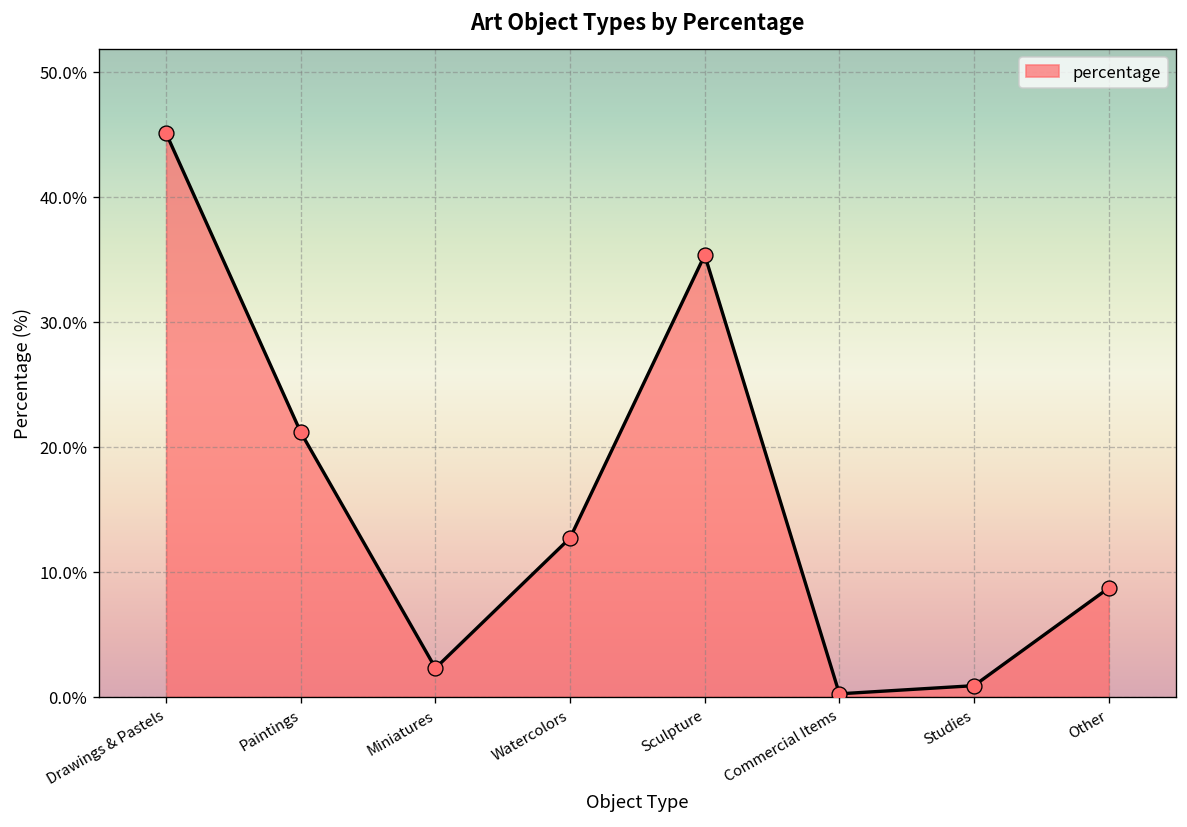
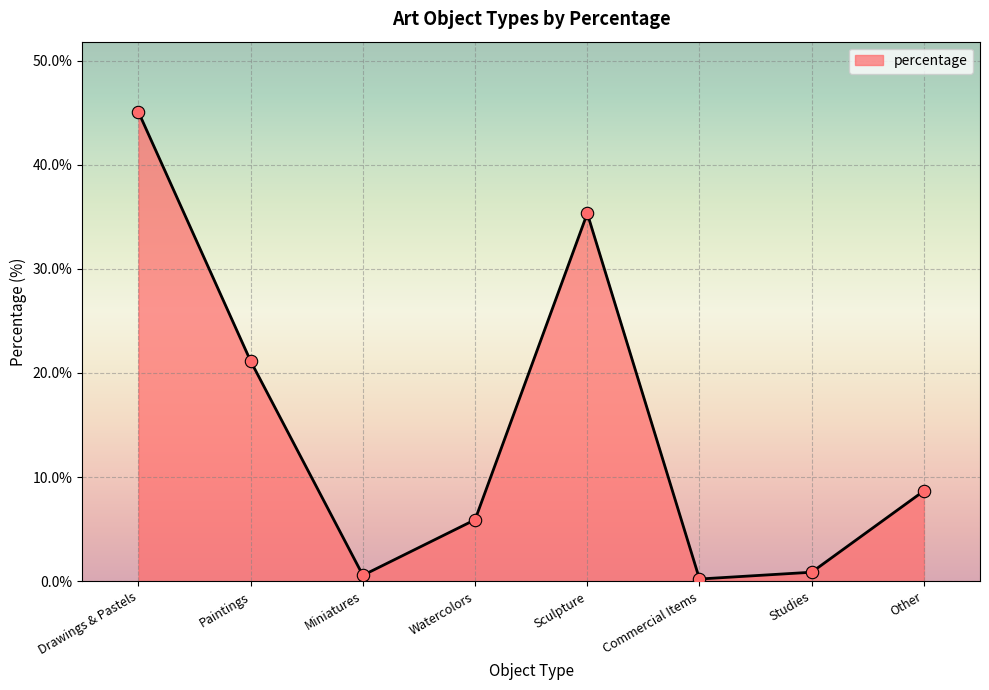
Miniatures: 2.3% -> 0.6%
Watercolors: 12.7% -> 5.9%
